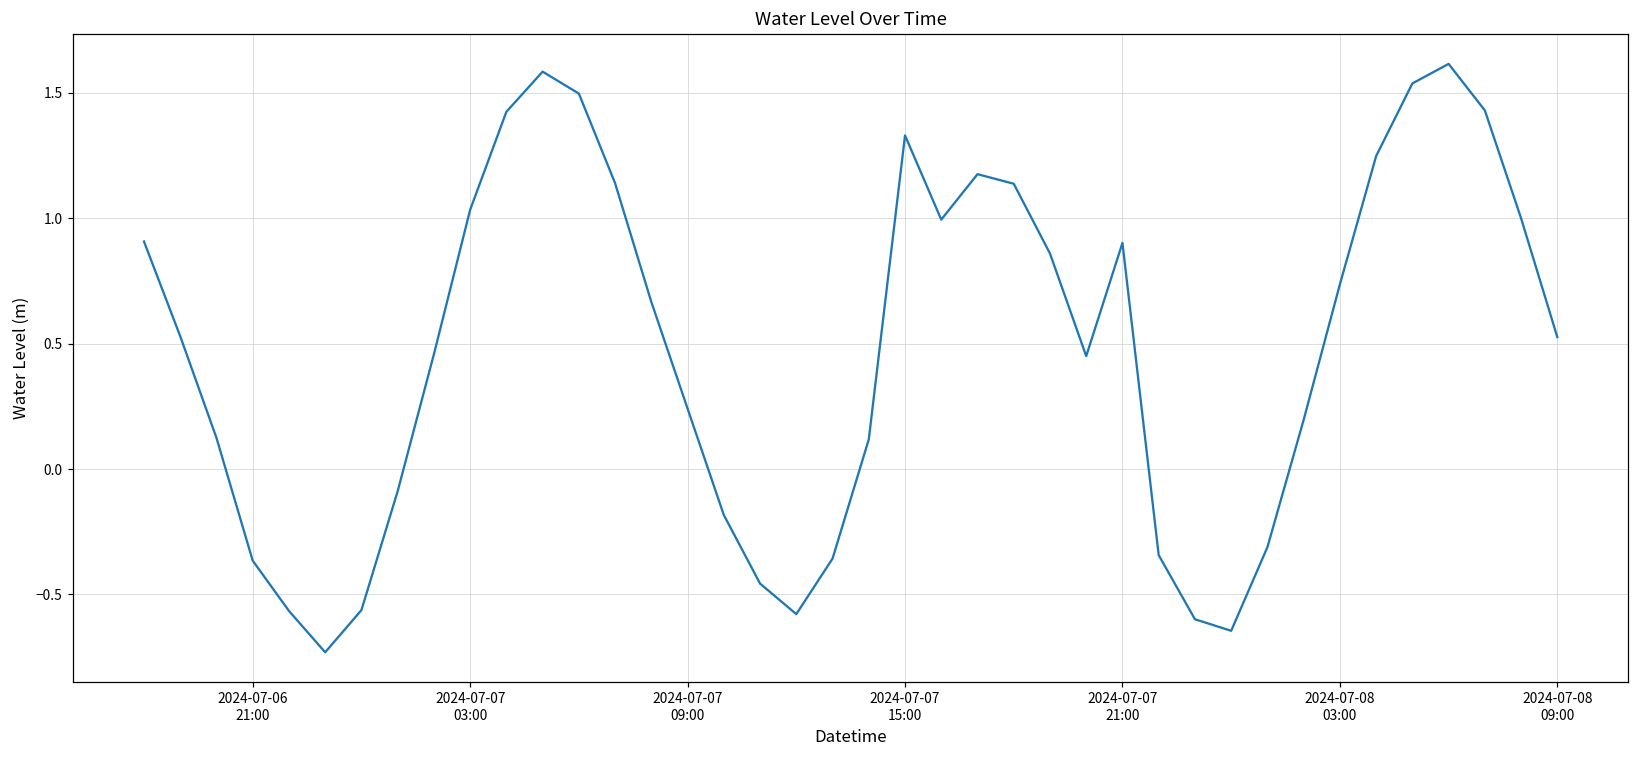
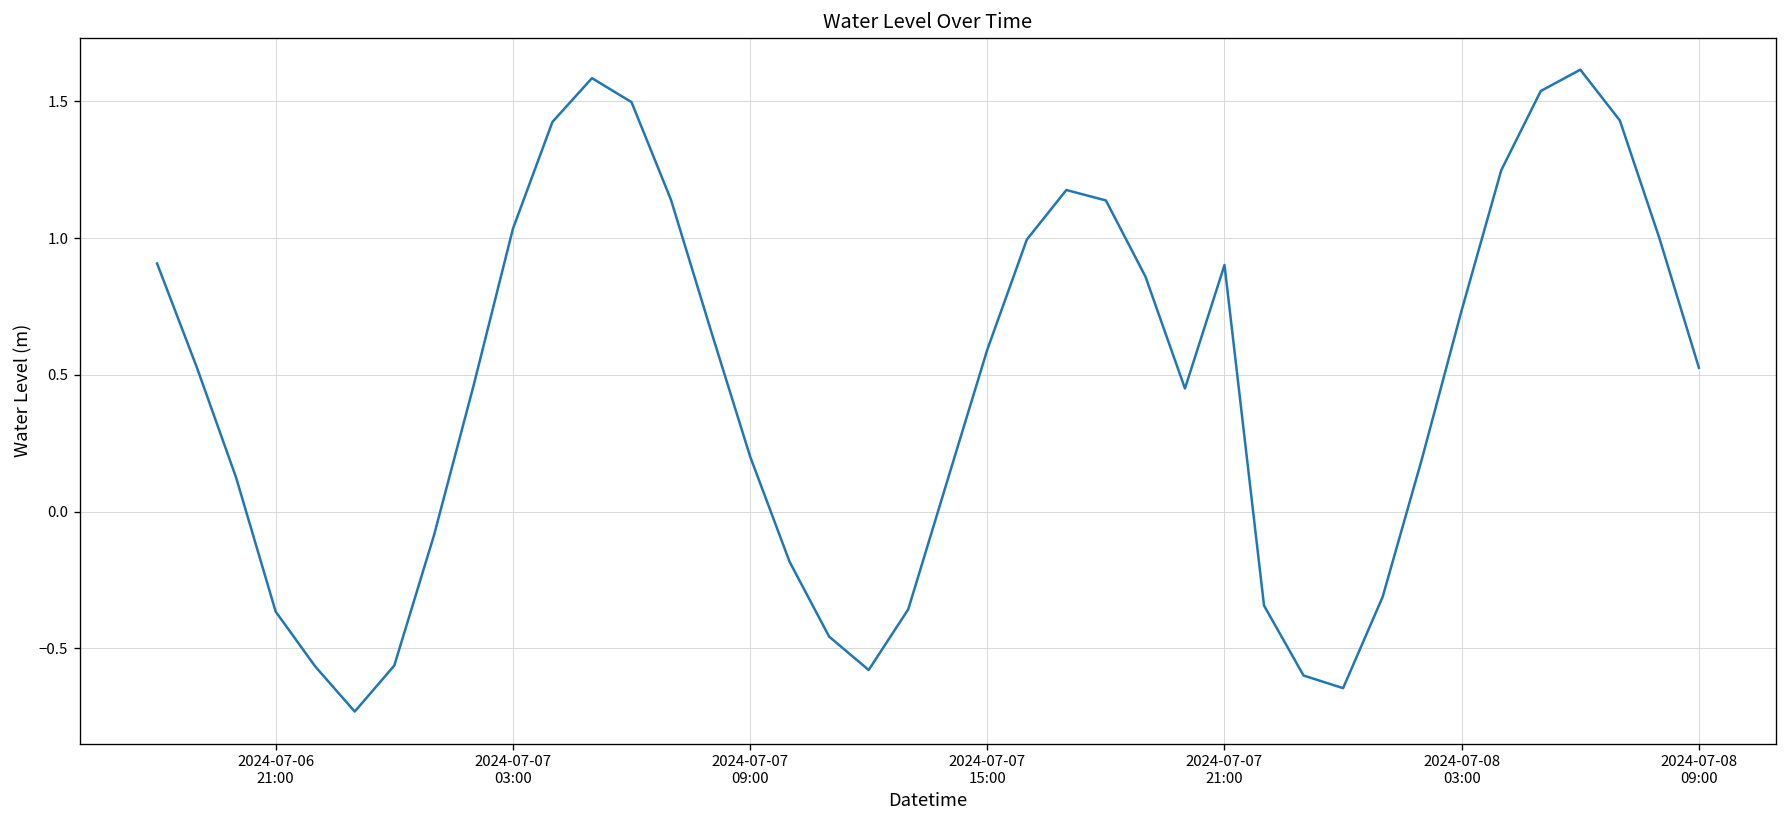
2024-07-07 09:00: 0.24 -> 0.20
2024-07-07 15:00: 1.33 -> 0.59
